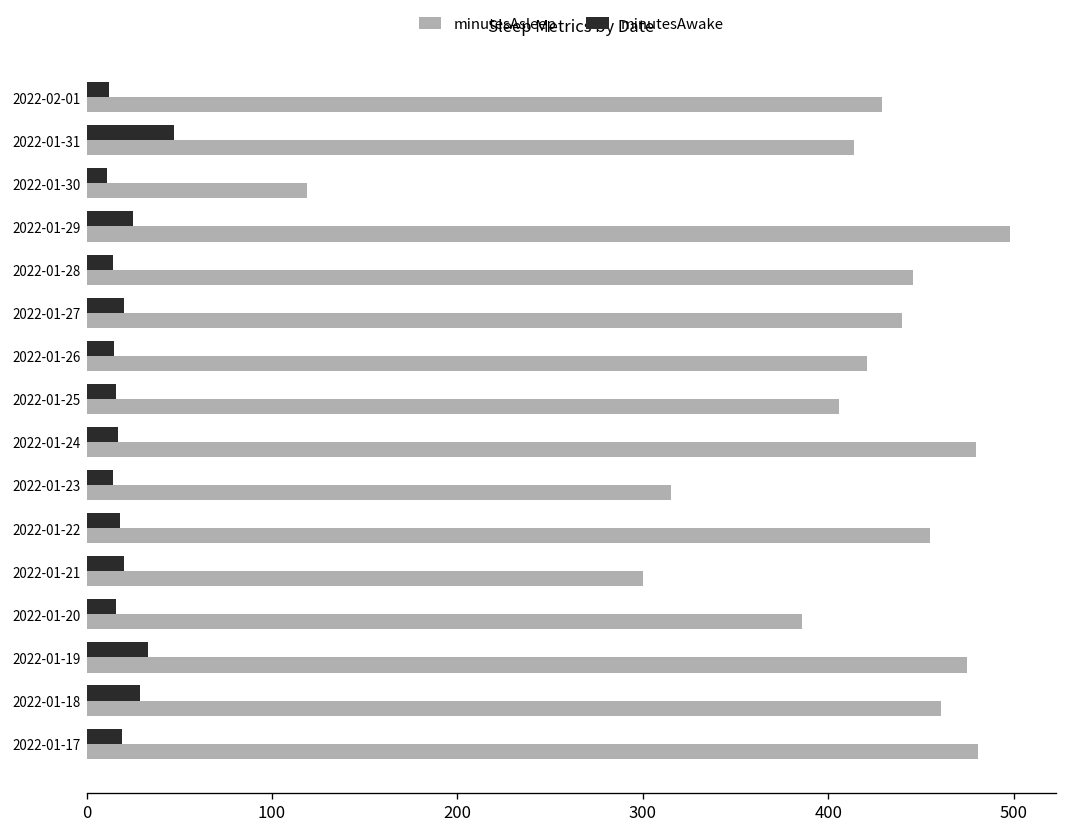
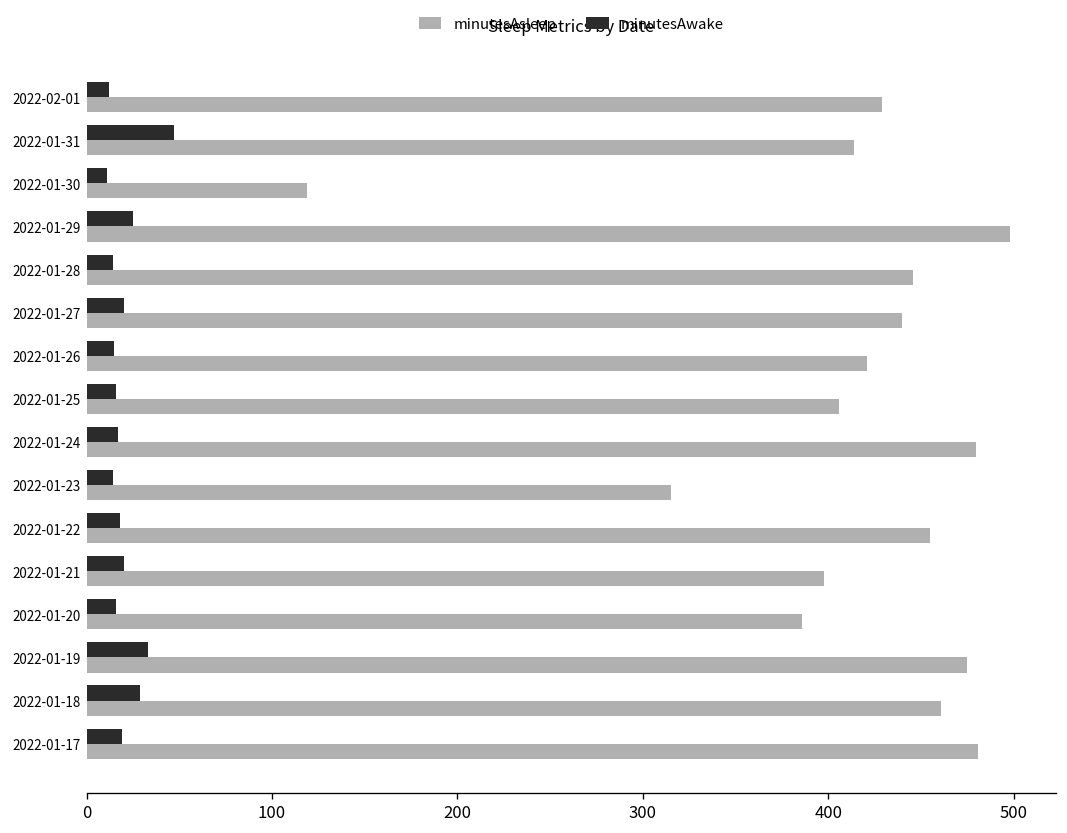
minutesAsleep, 2022-01-21: 300 -> 398
